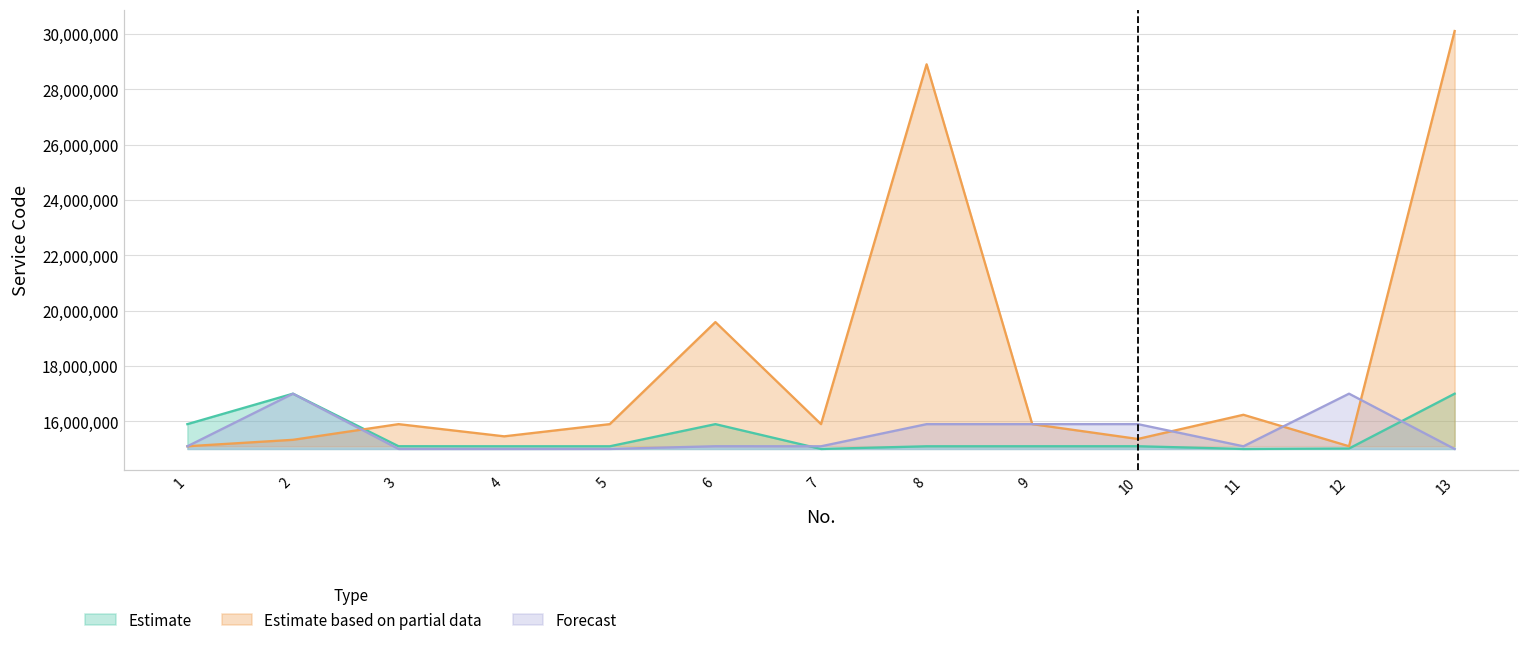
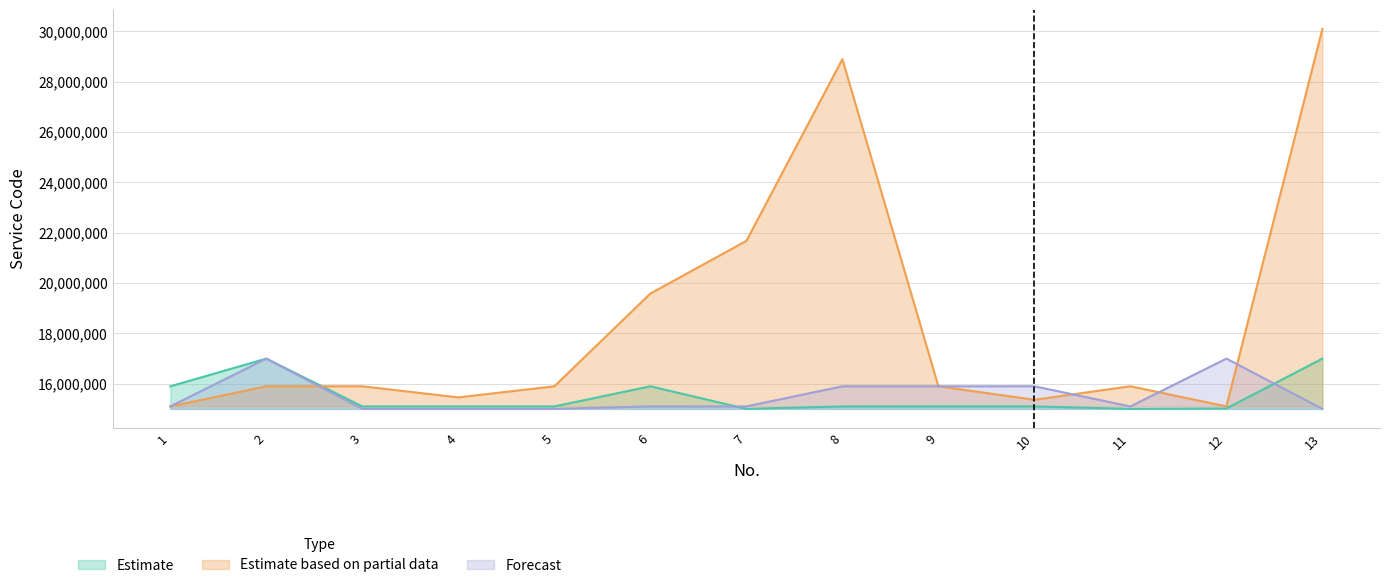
Estimate based on partial data, 2: 15,300,000 -> 15,900,000
Estimate based on partial data, 7: 15,900,000 -> 21,700,000
Estimate based on partial data, 11: 16,200,000 -> 15,900,000
